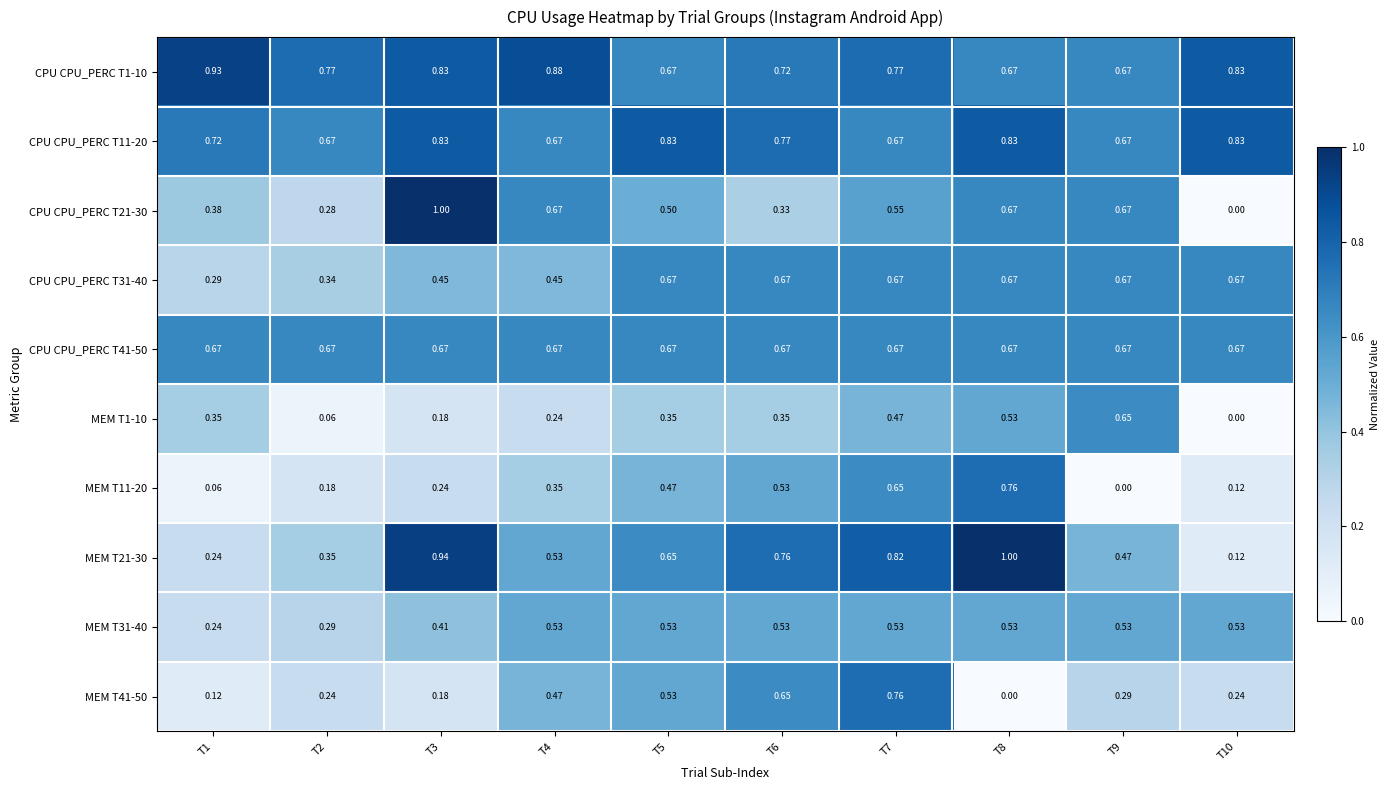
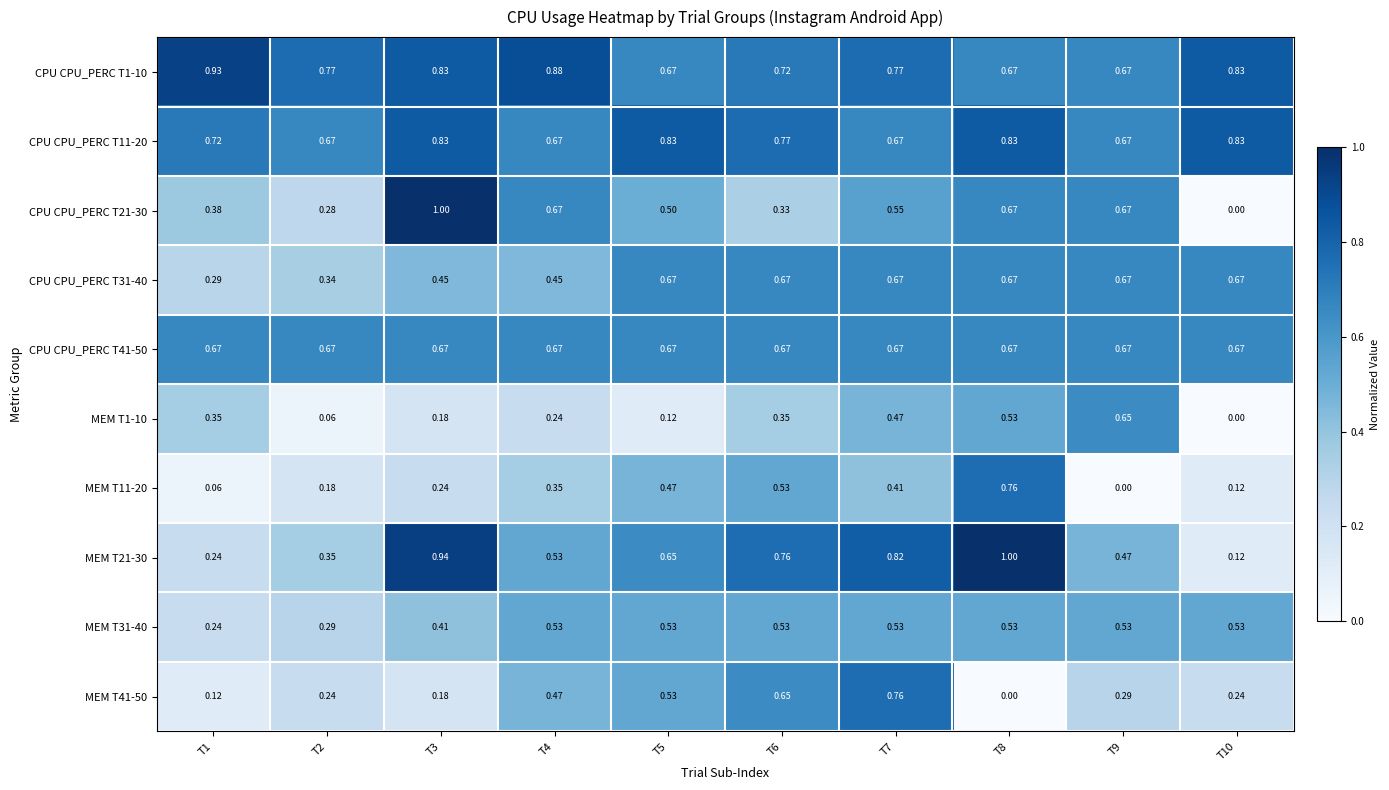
MEM T1-10, T5: 0.35 -> 0.12
MEM T11-20, T7: 0.65 -> 0.41
